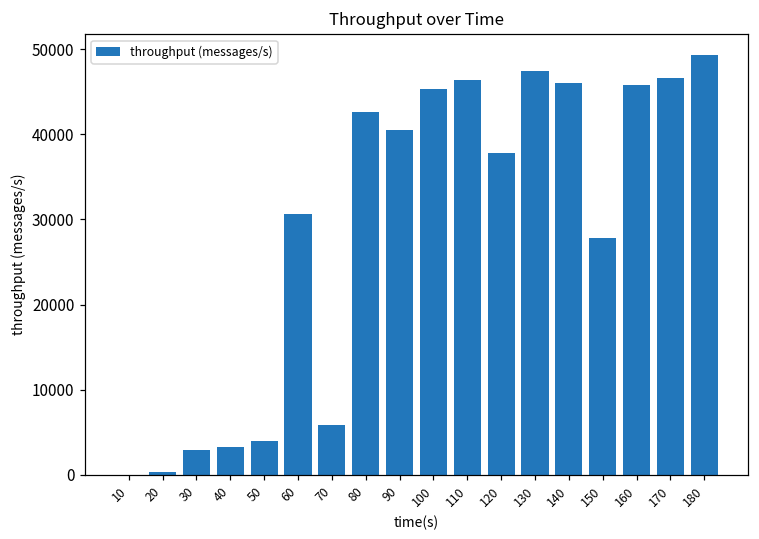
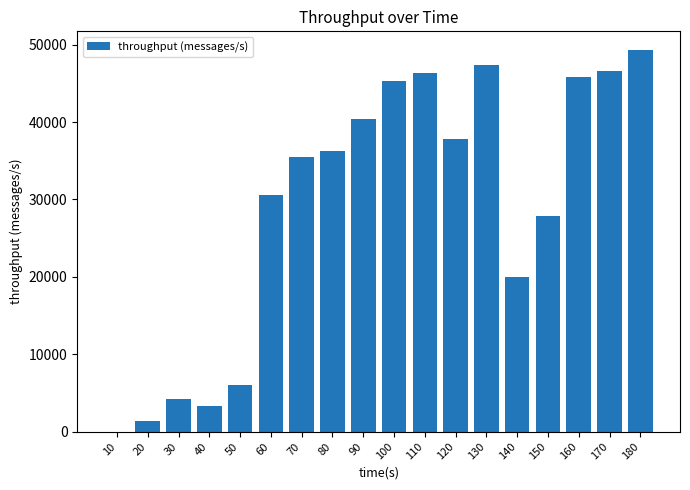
20: 0 -> 1000
30: 3000 -> 4000
50: 4000 -> 6000
70: 6000 -> 36000
80: 43000 -> 36000
140: 46000 -> 20000
